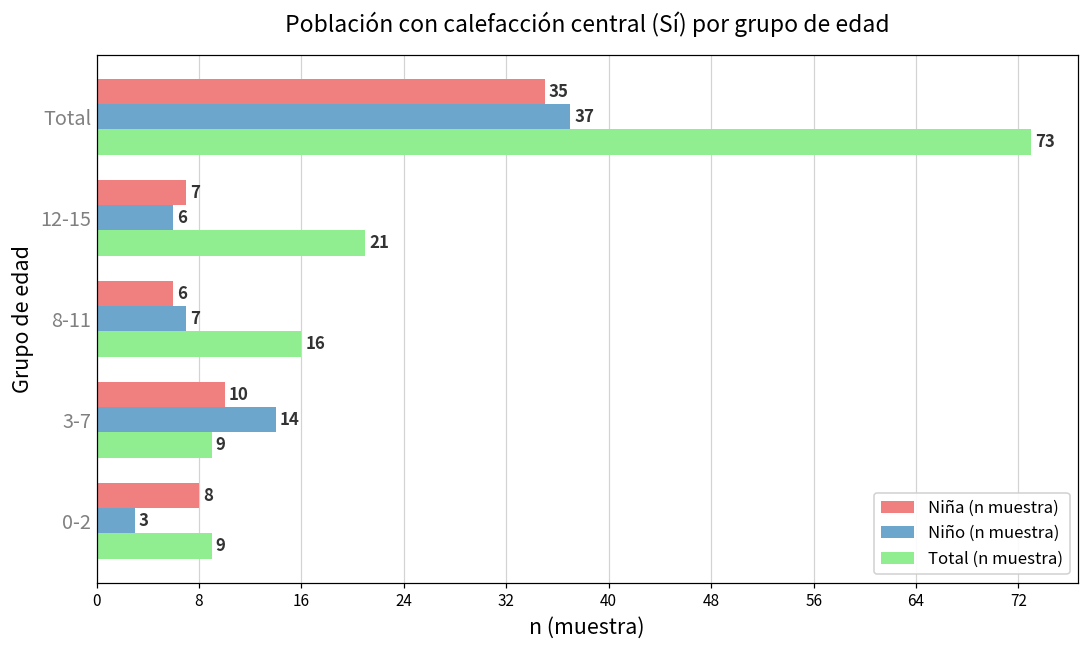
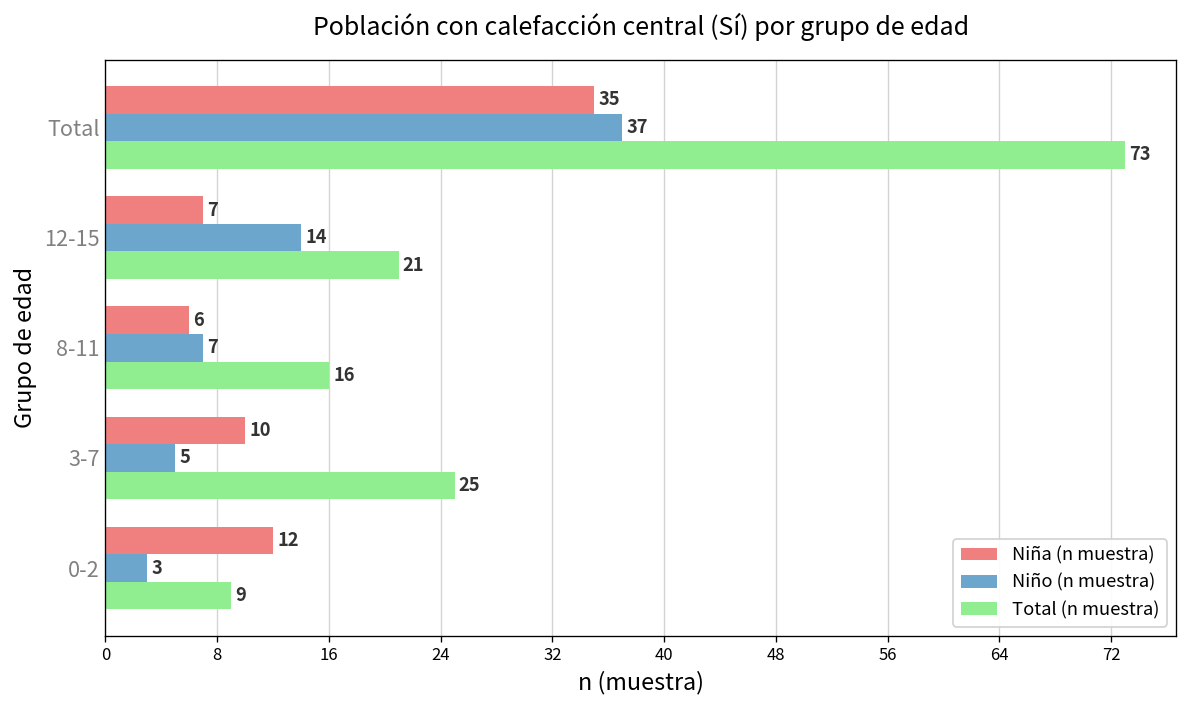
Niño (n muestra), 12-15: 6 -> 14
Niño (n muestra), 3-7: 14 -> 5
Total (n muestra), 3-7: 9 -> 25
Niña (n muestra), 0-2: 8 -> 12
